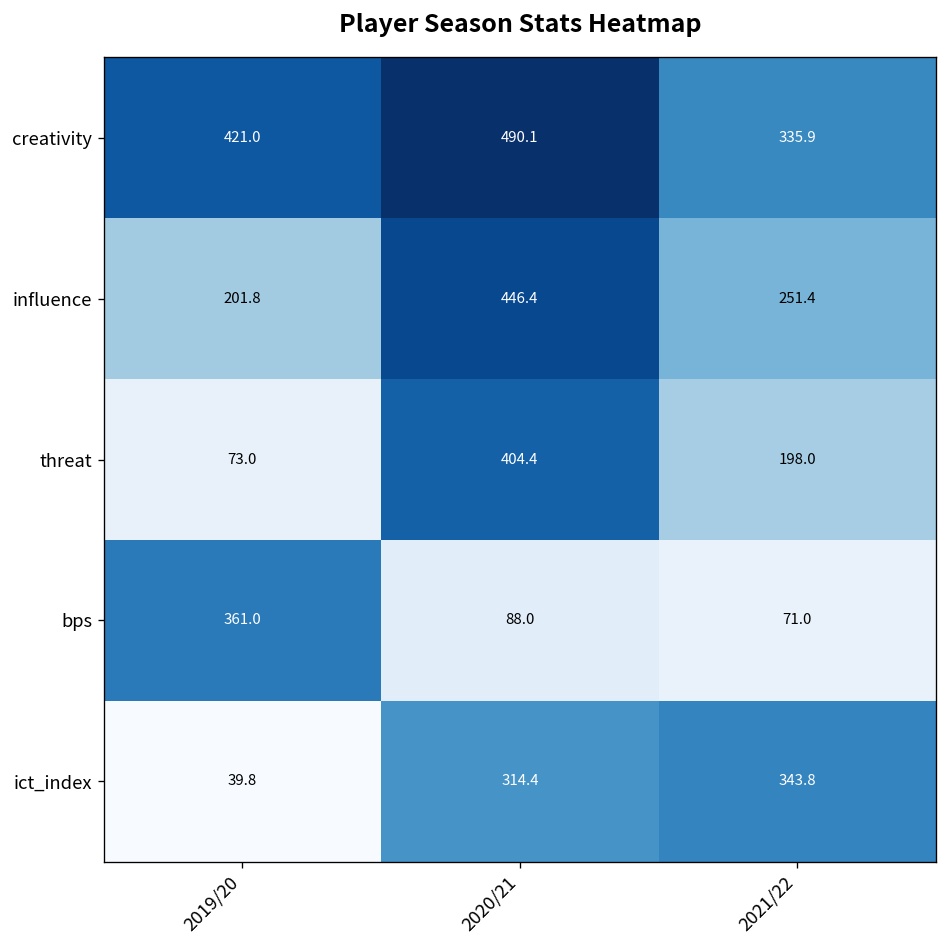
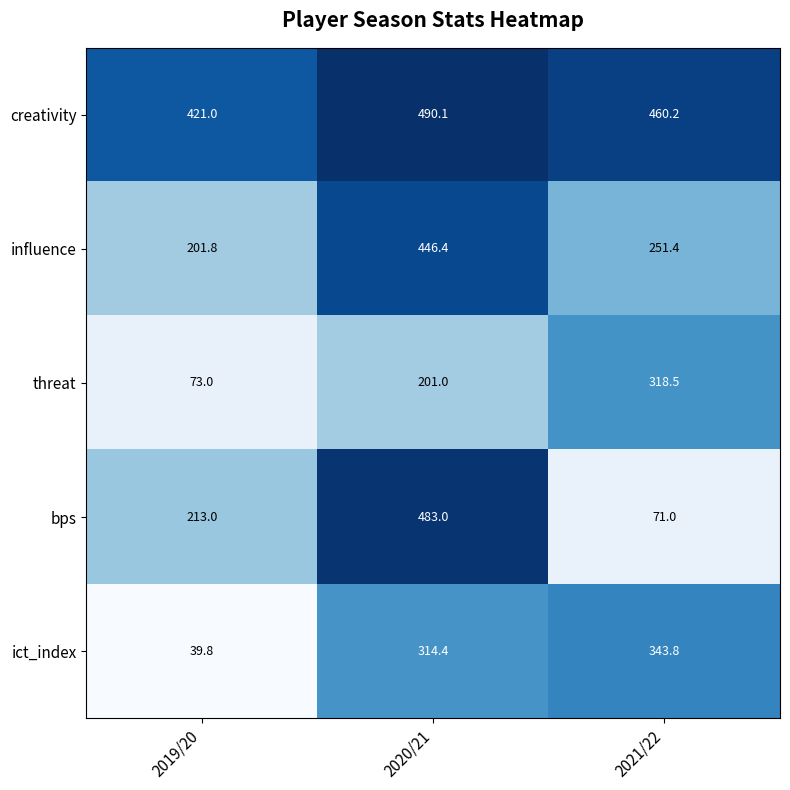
creativity, 2021/22: 335.9 -> 460.2
threat, 2020/21: 404.4 -> 201.0
threat, 2021/22: 198.0 -> 318.5
bps, 2019/20: 361.0 -> 213.0
bps, 2020/21: 88.0 -> 483.0
